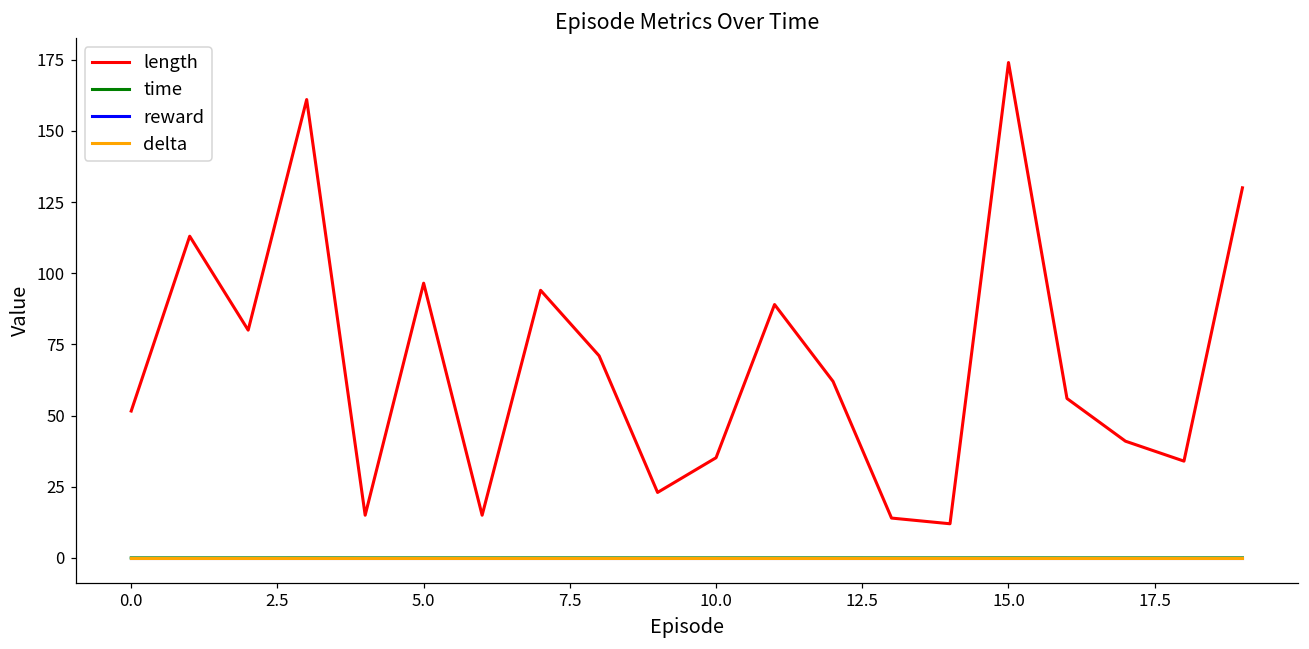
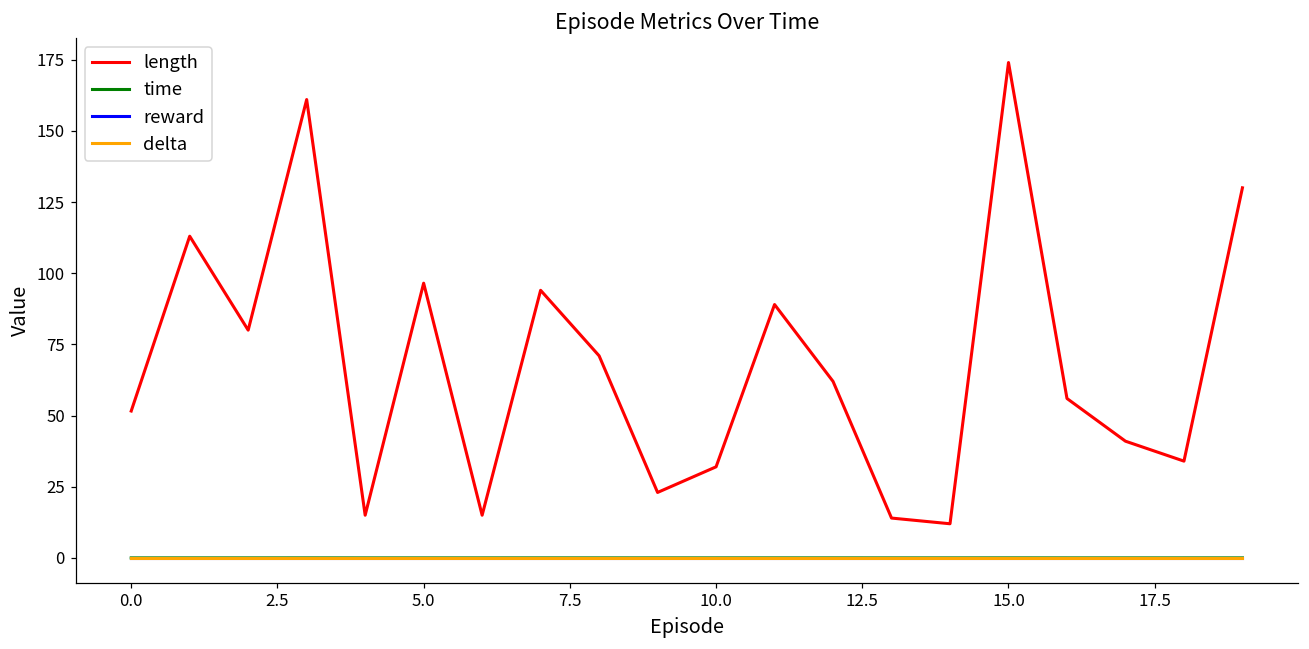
length, 10.0: 35 -> 32
